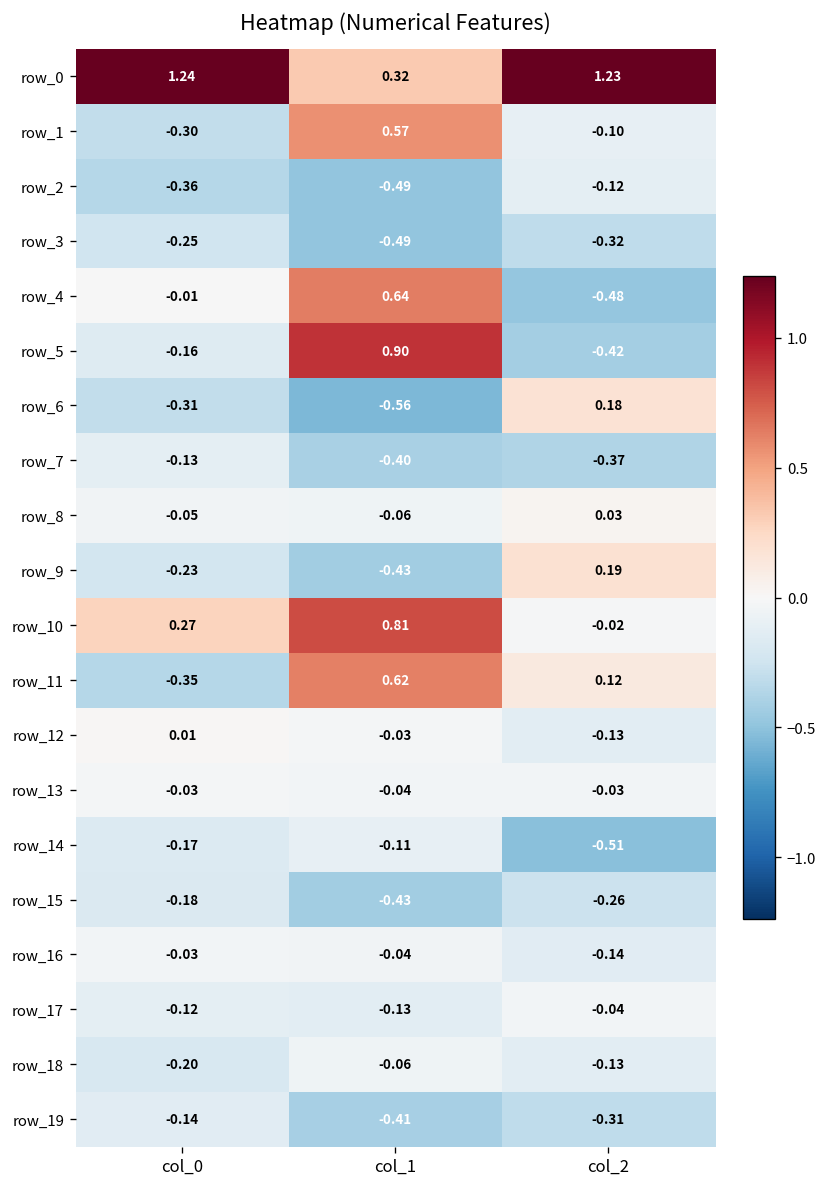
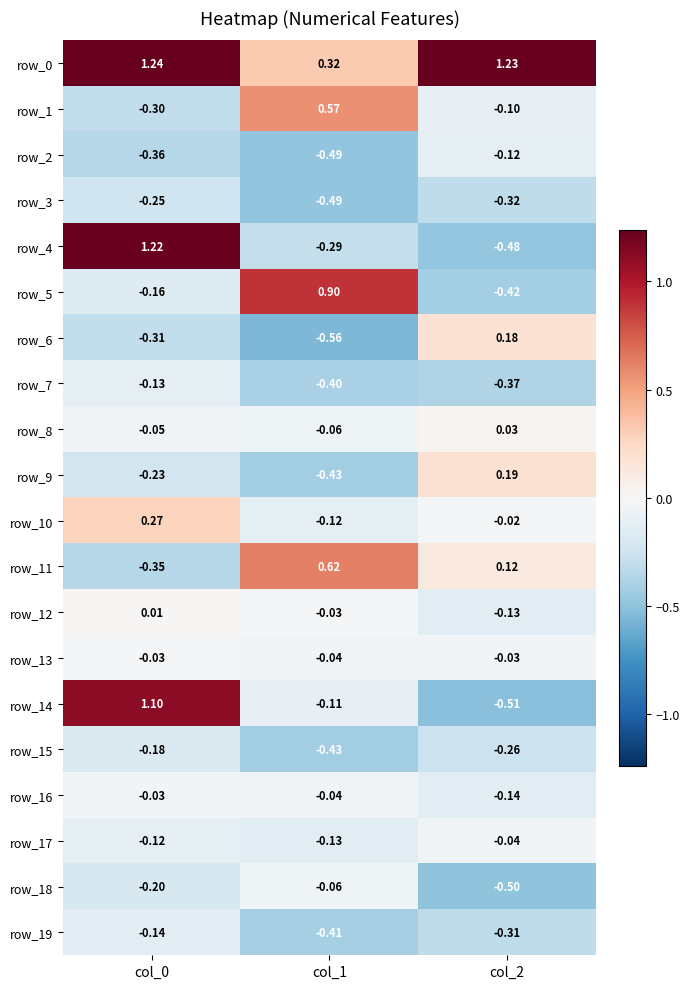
row_4, col_0: -0.01 -> 1.22
row_4, col_1: 0.64 -> -0.29
row_10, col_1: 0.81 -> -0.12
row_14, col_0: -0.17 -> 1.10
row_18, col_2: -0.13 -> -0.50
